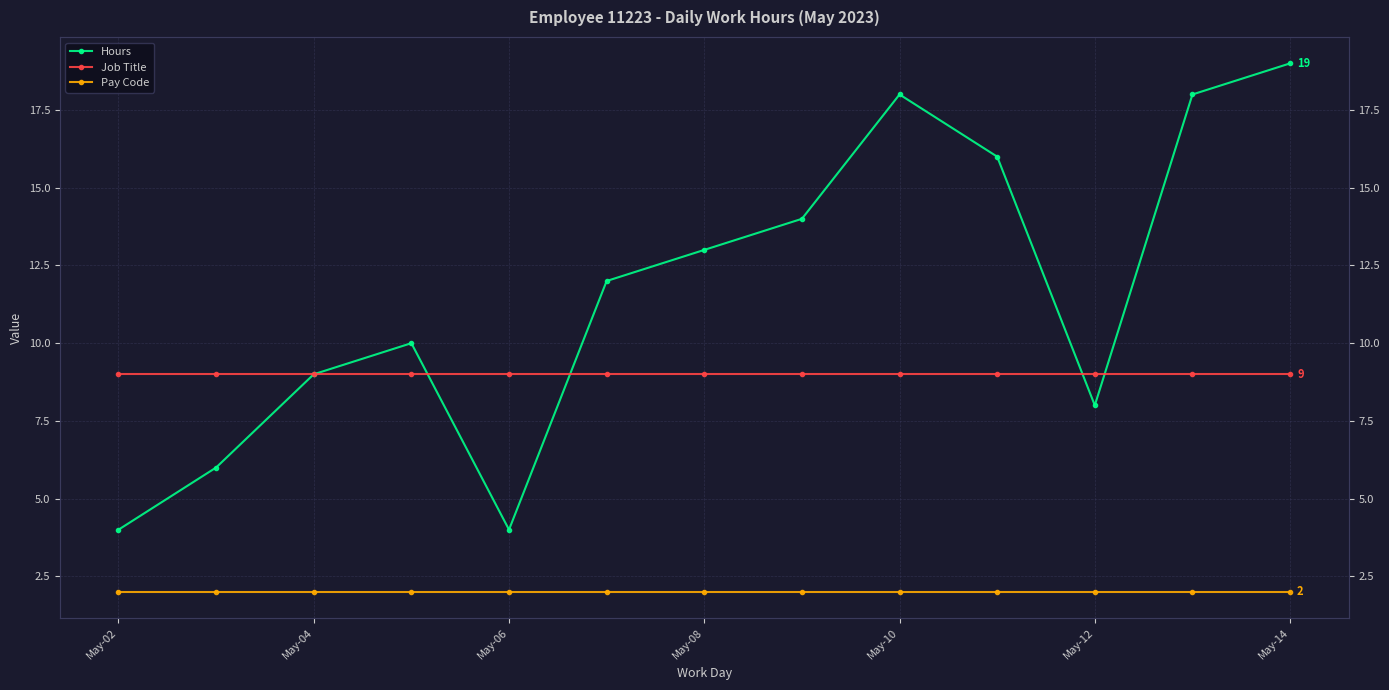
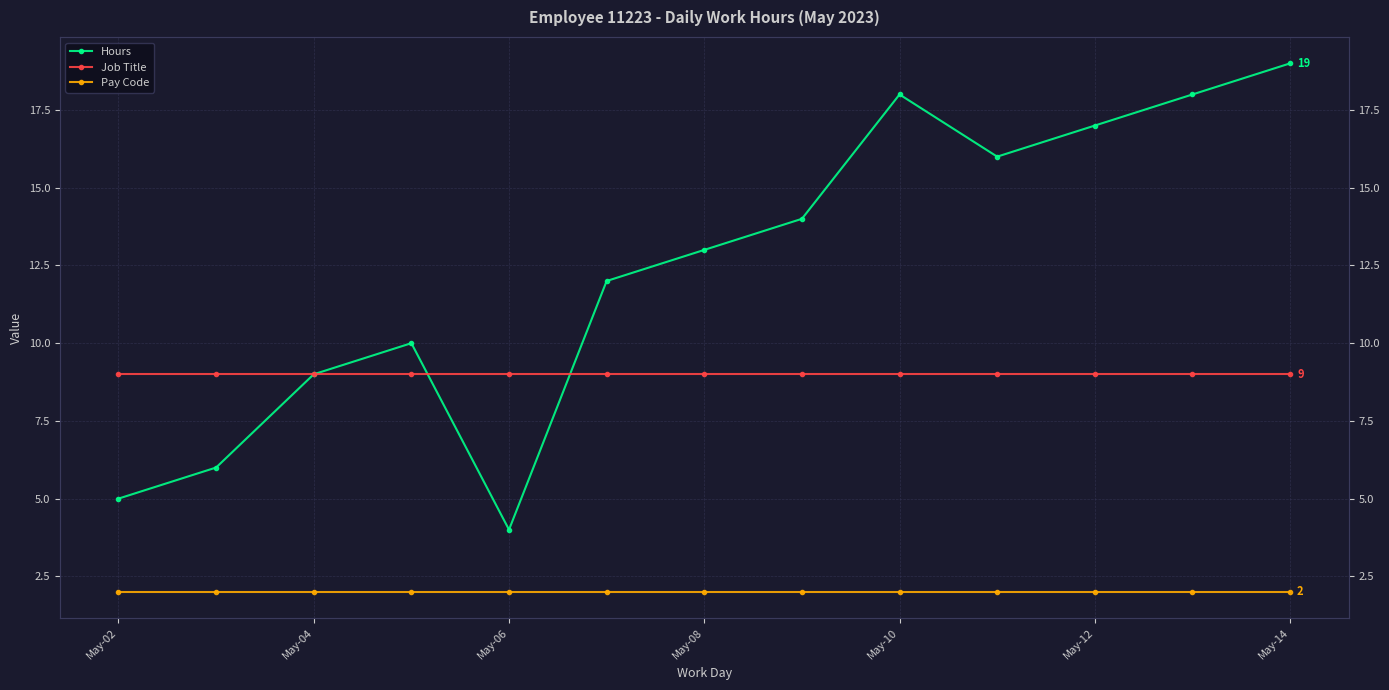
Hours, May-02: 4 -> 5
Hours, May-12: 8 -> 17
